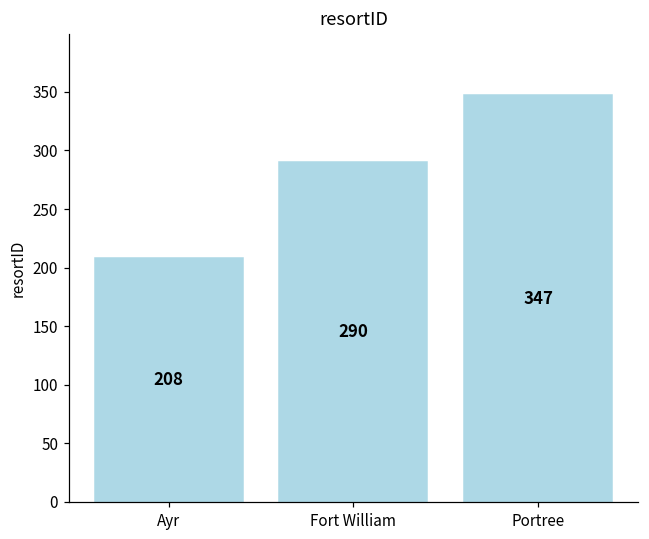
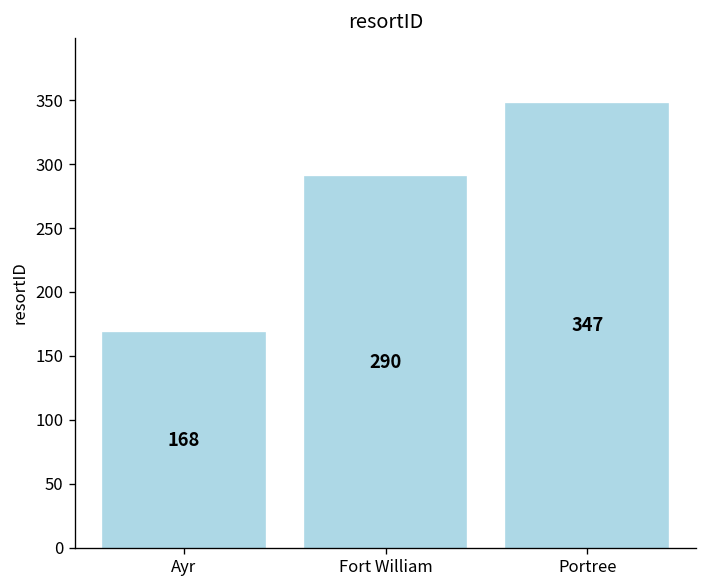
Ayr: 208 -> 168
